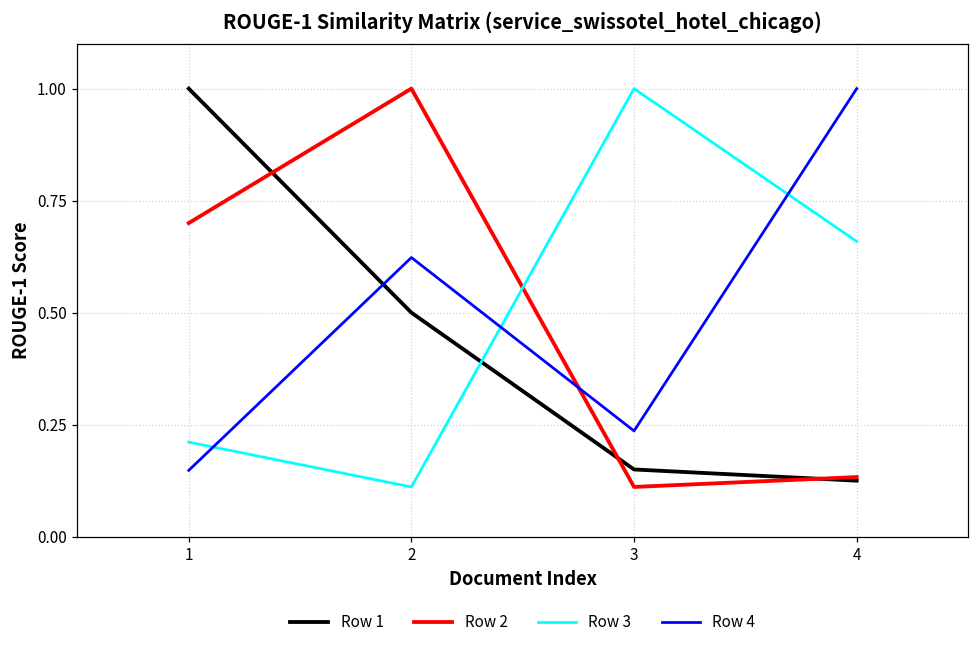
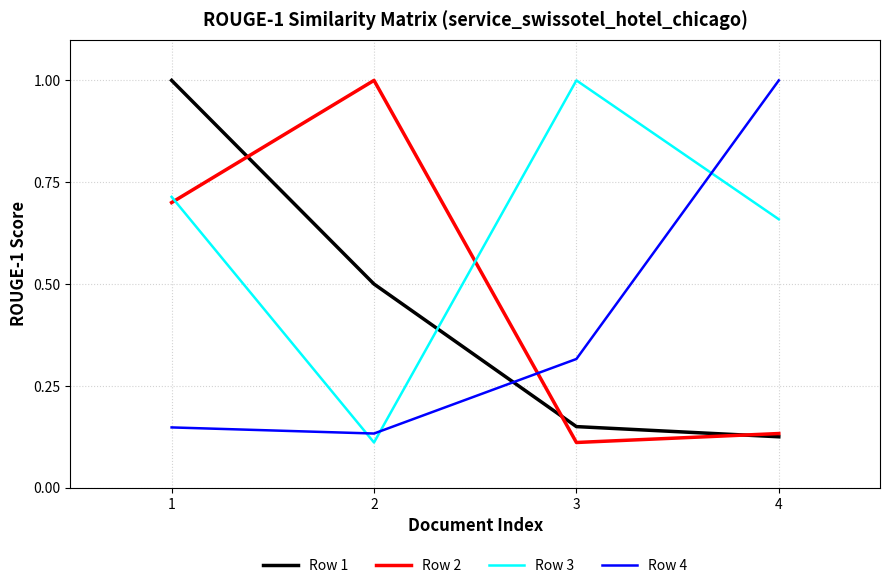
Row 3, 1: 0.21 -> 0.71
Row 4, 2: 0.62 -> 0.13
Row 4, 3: 0.24 -> 0.32
